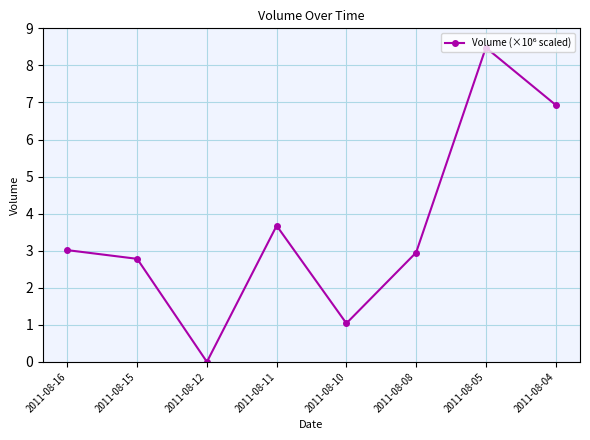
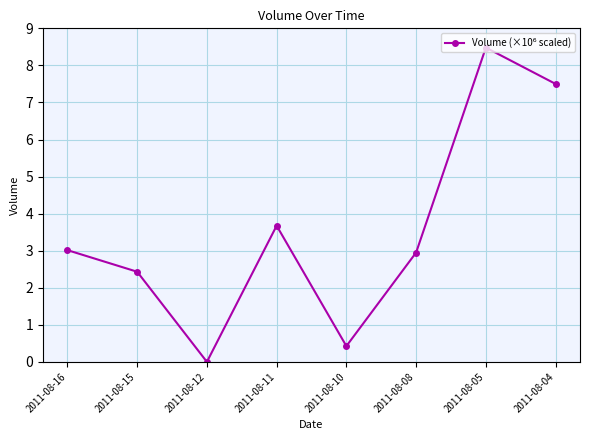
2011-08-15: 2.8 -> 2.4
2011-08-10: 1.0 -> 0.4
2011-08-04: 6.9 -> 7.5
